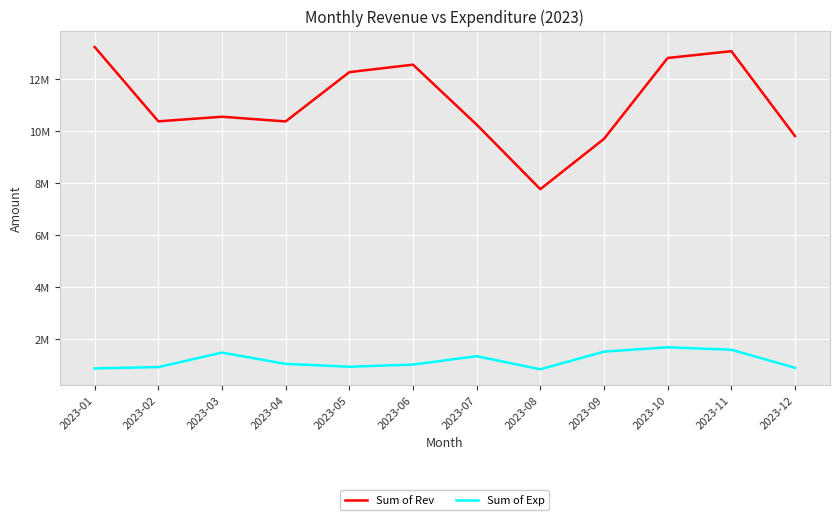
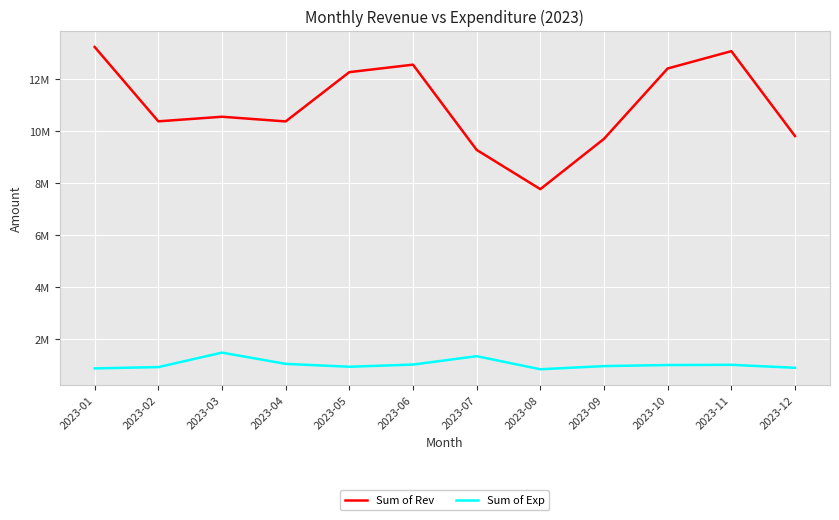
Sum of Rev, 2023-07: 10200000 -> 9300000
Sum of Exp, 2023-09: 1500000 -> 1000000
Sum of Rev, 2023-10: 12800000 -> 12400000
Sum of Exp, 2023-10: 1700000 -> 1000000
Sum of Exp, 2023-11: 1600000 -> 1000000
